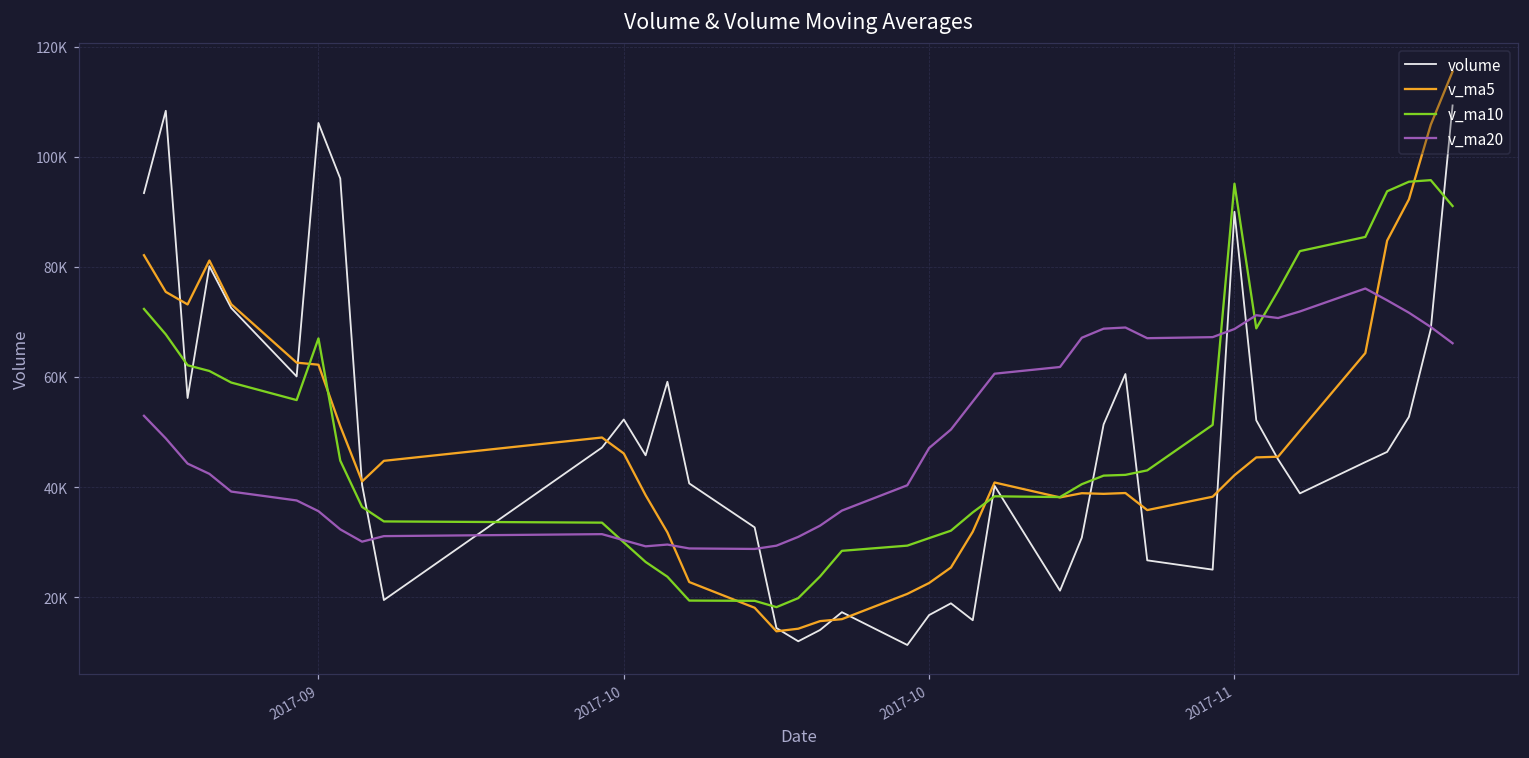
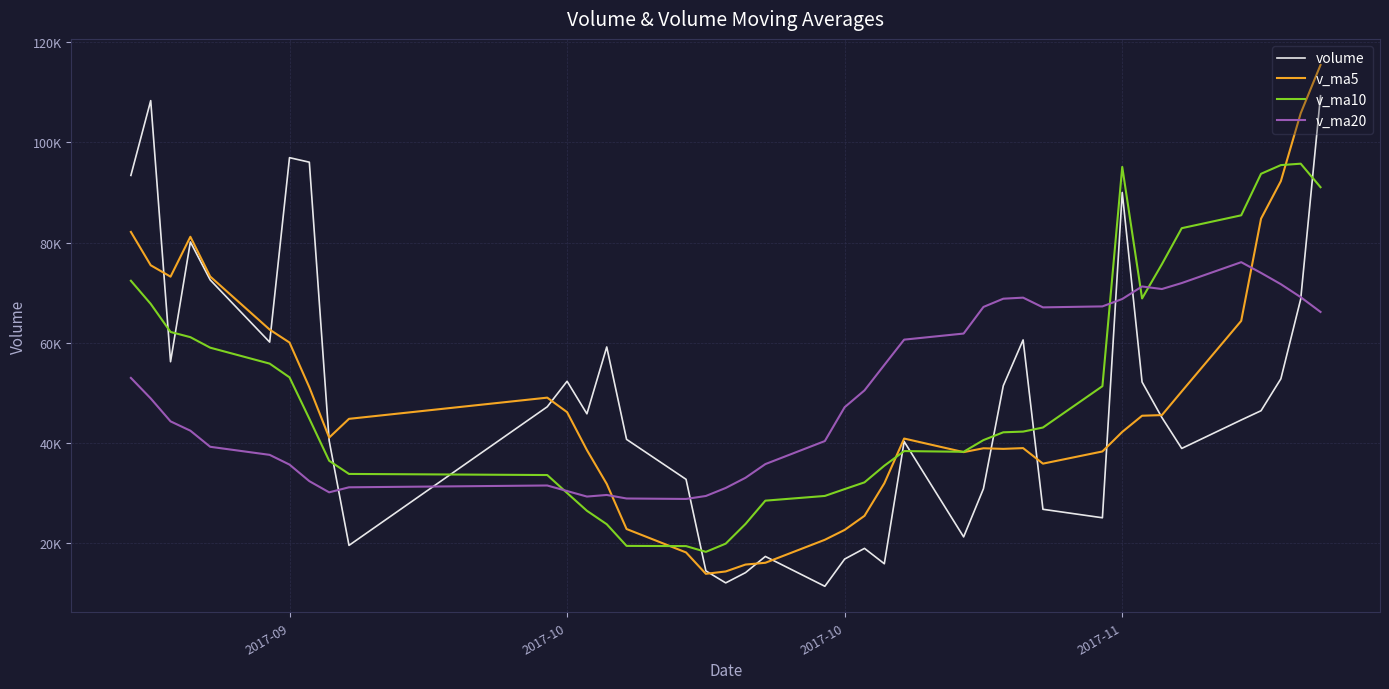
volume, 2017-09: 106000 -> 97000
v_ma5, 2017-09: 62000 -> 60000
v_ma10, 2017-09: 67000 -> 53000
